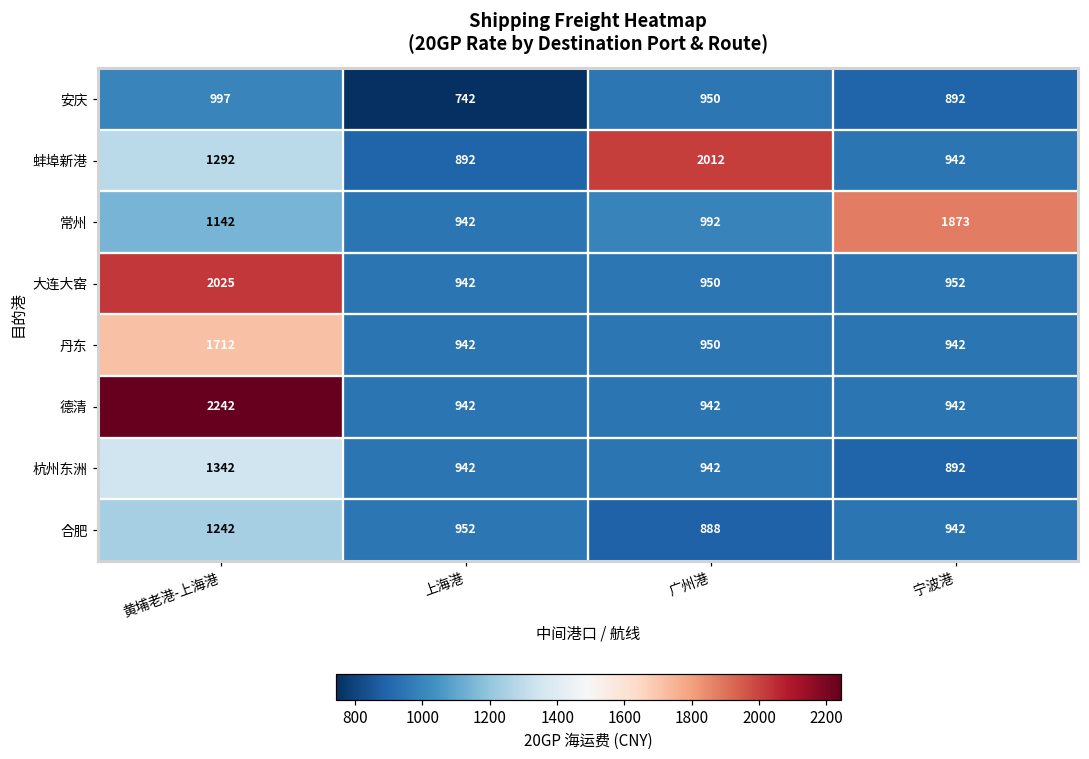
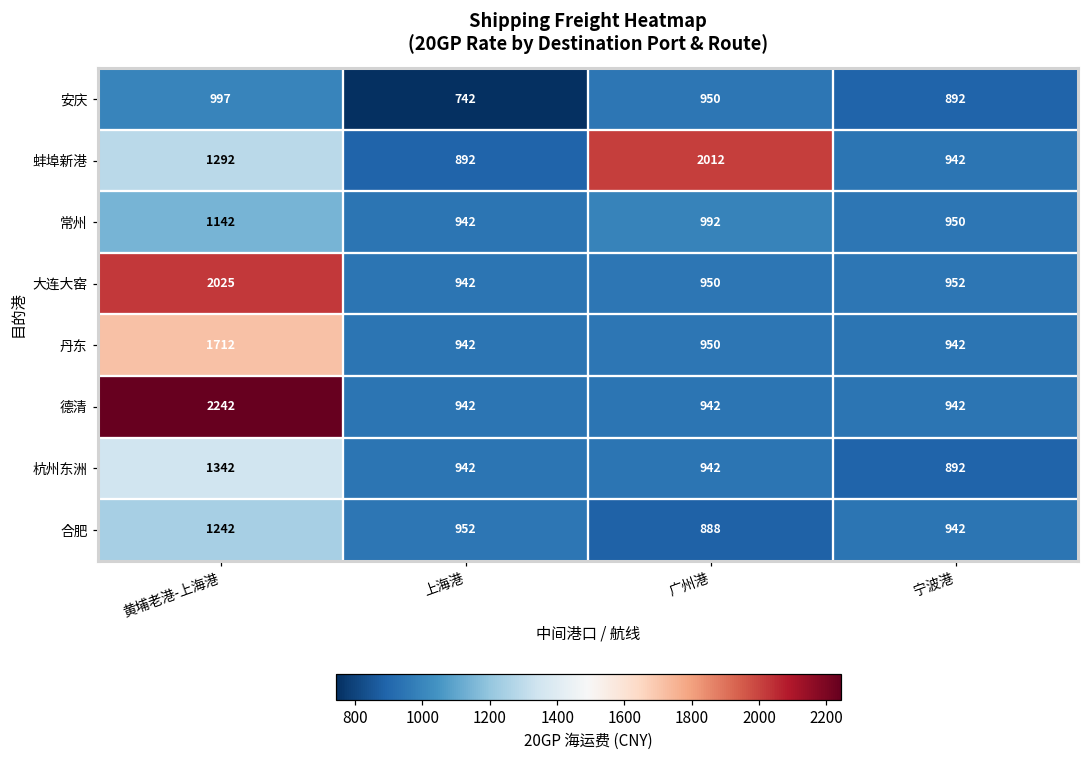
常州, 宁波港: 1873 -> 950
